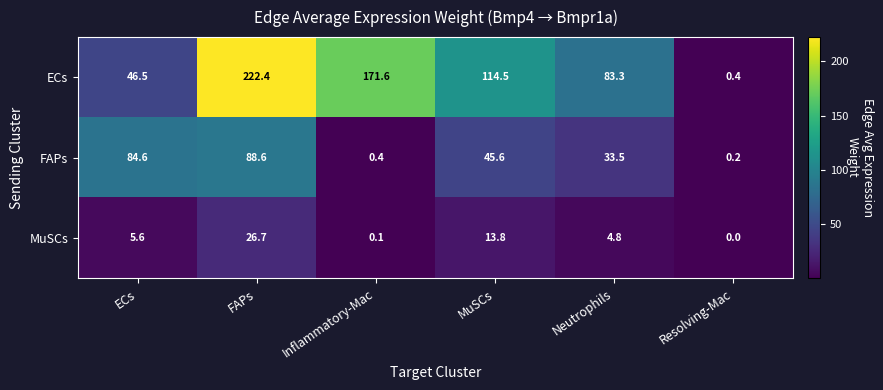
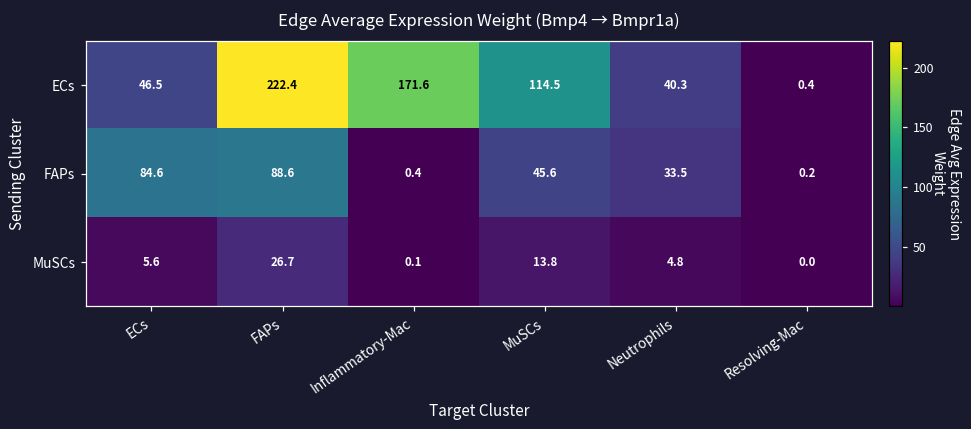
ECs, Neutrophils: 83.3 -> 40.3
